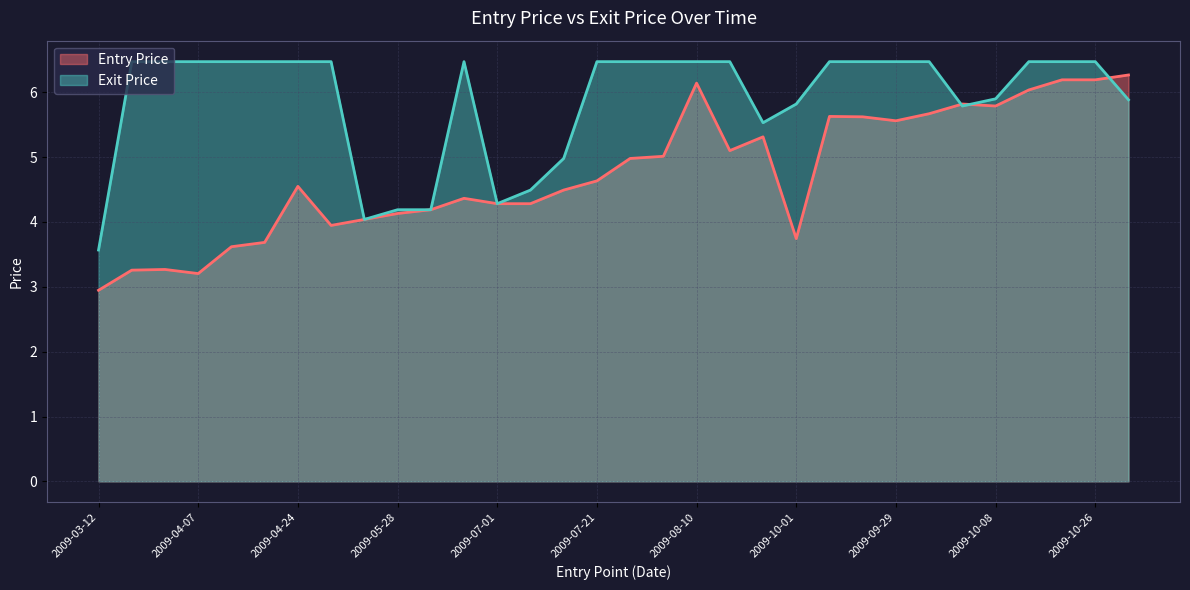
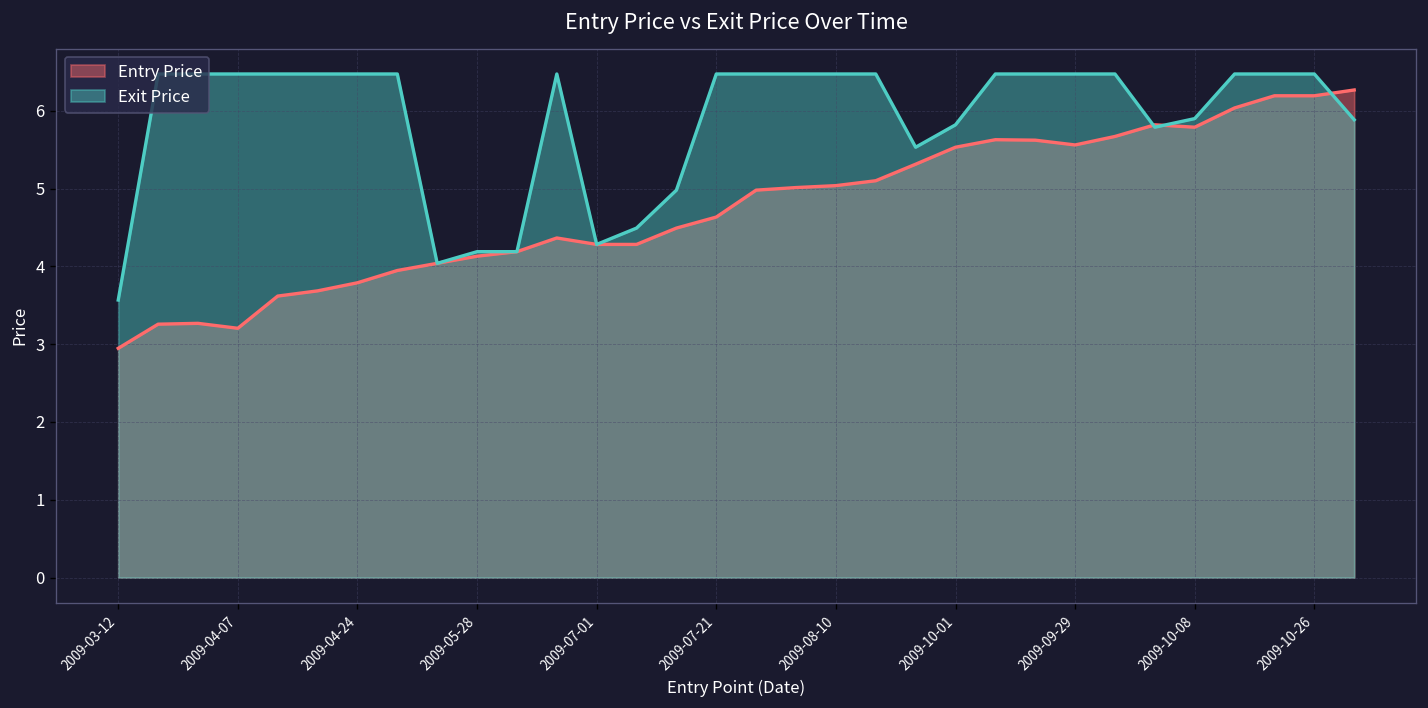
Entry Price, 2009-04-24: 4.5 -> 3.8
Entry Price, 2009-08-10: 6.1 -> 5.0
Entry Price, 2009-10-01: 3.7 -> 5.5
